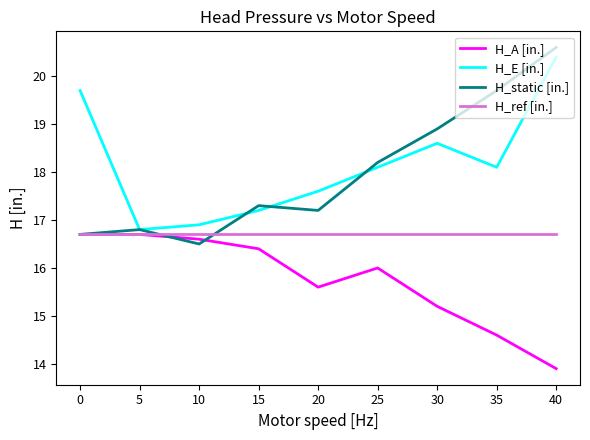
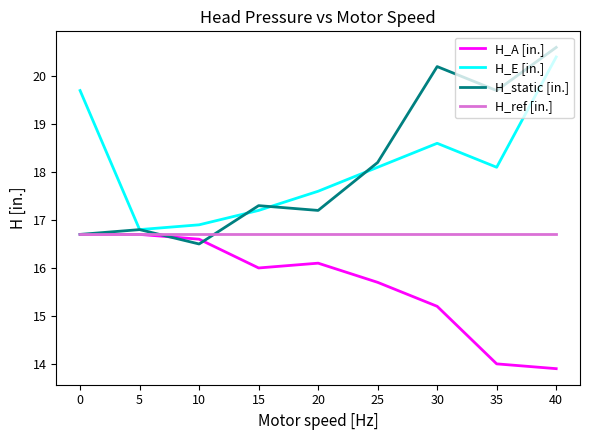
H_A [in.], 15: 16.4 -> 16.0
H_A [in.], 20: 15.6 -> 16.1
H_A [in.], 25: 16.0 -> 15.7
H_static [in.], 30: 18.9 -> 20.2
H_A [in.], 35: 14.6 -> 14.0
